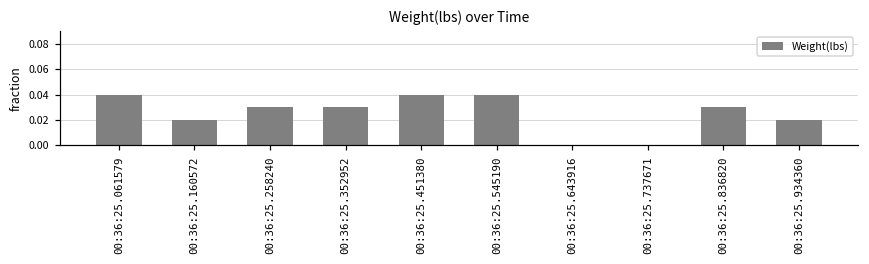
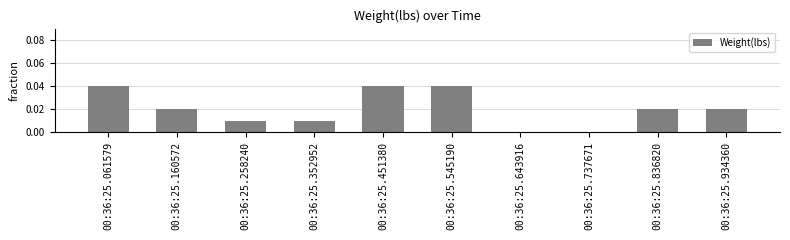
00:36:25.258240: 0.03 -> 0.01
00:36:25.352952: 0.03 -> 0.01
00:36:25.836820: 0.03 -> 0.02
